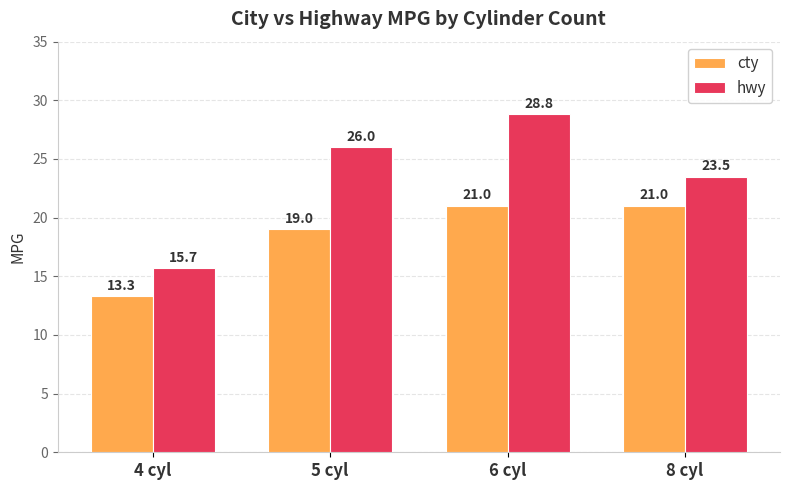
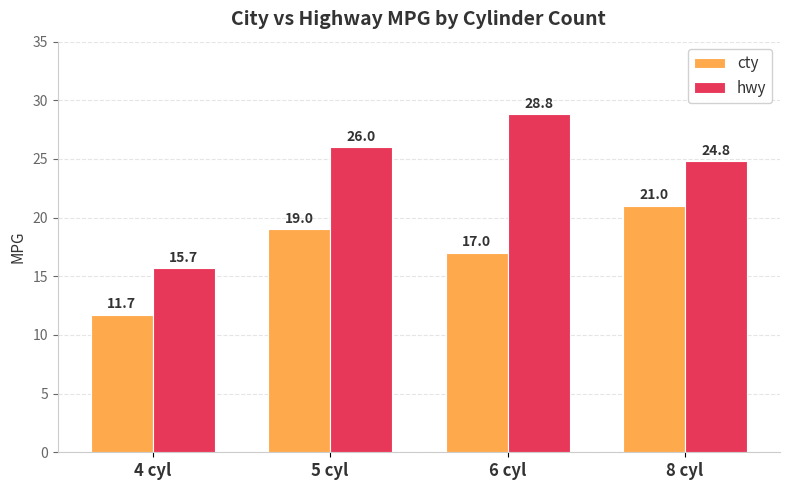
cty, 4 cyl: 13.3 -> 11.7
cty, 6 cyl: 21.0 -> 17.0
hwy, 8 cyl: 23.5 -> 24.8
